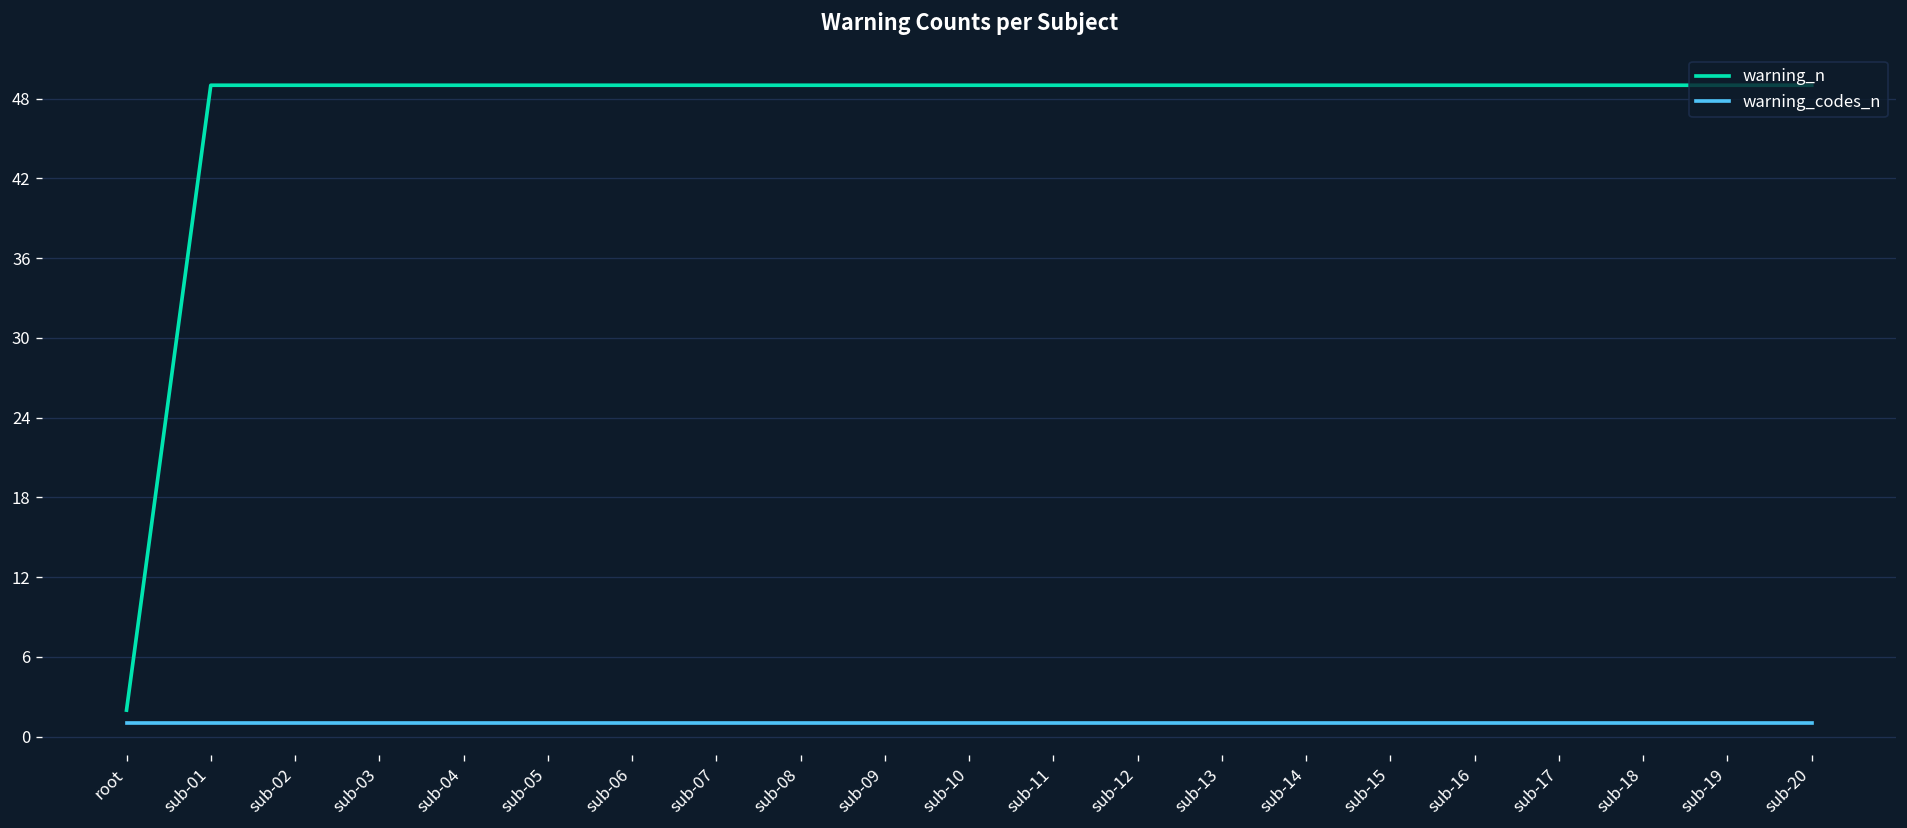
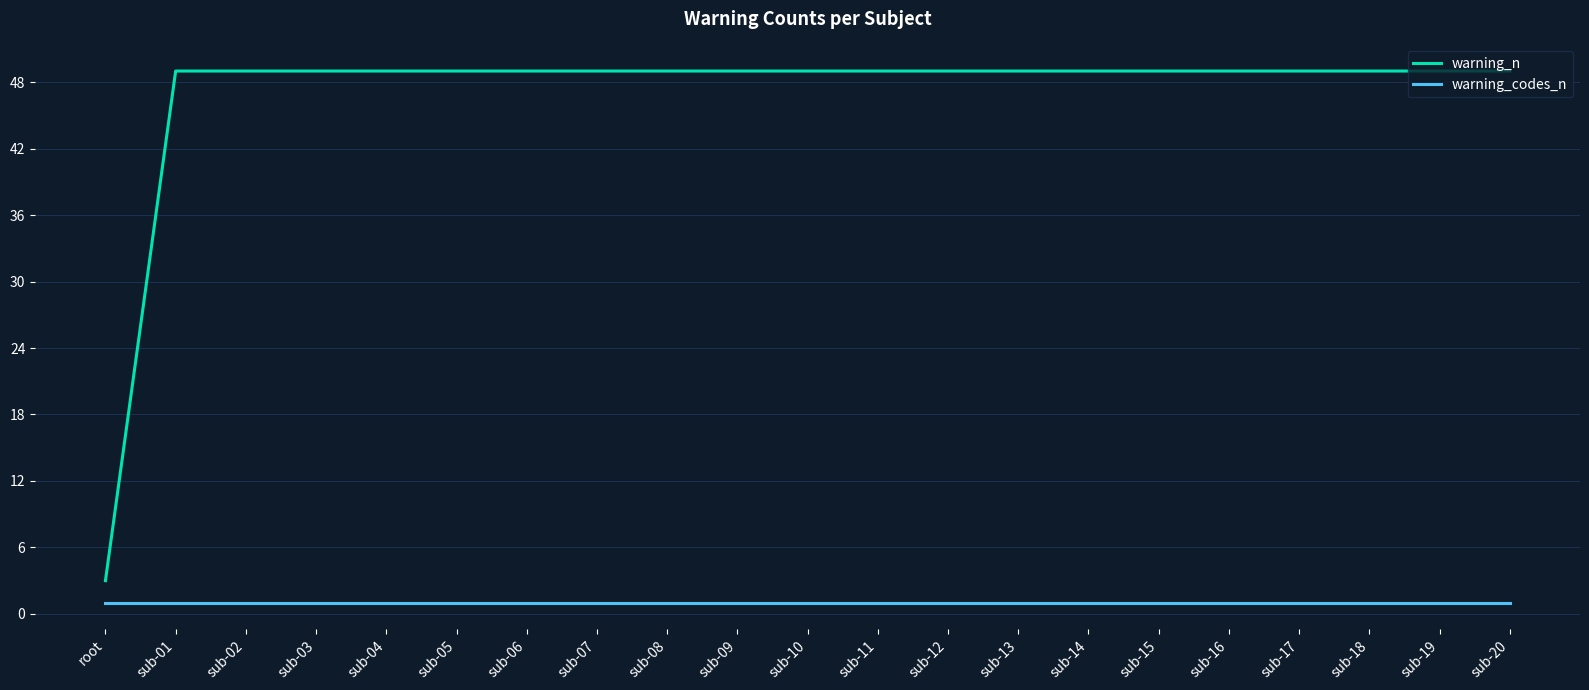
warning_n, root: 2 -> 3
